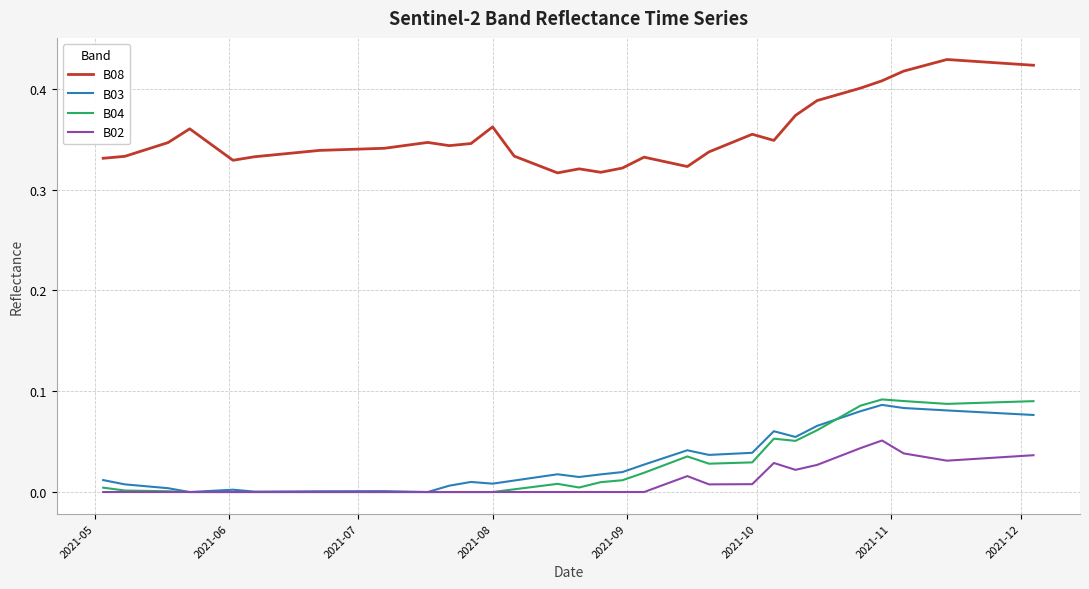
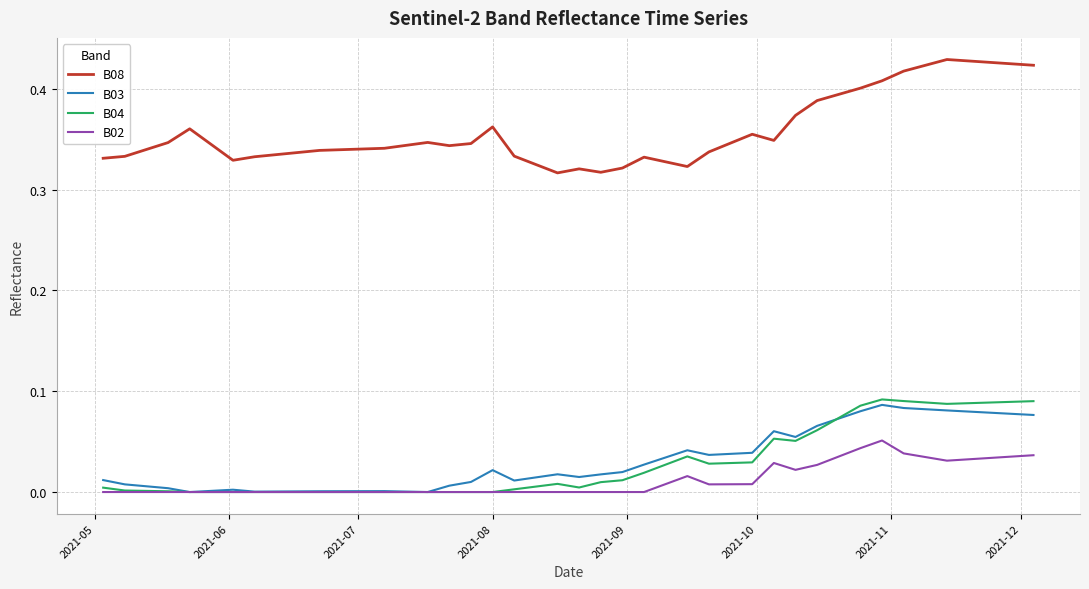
B03, 2021-08: 0.008 -> 0.022
